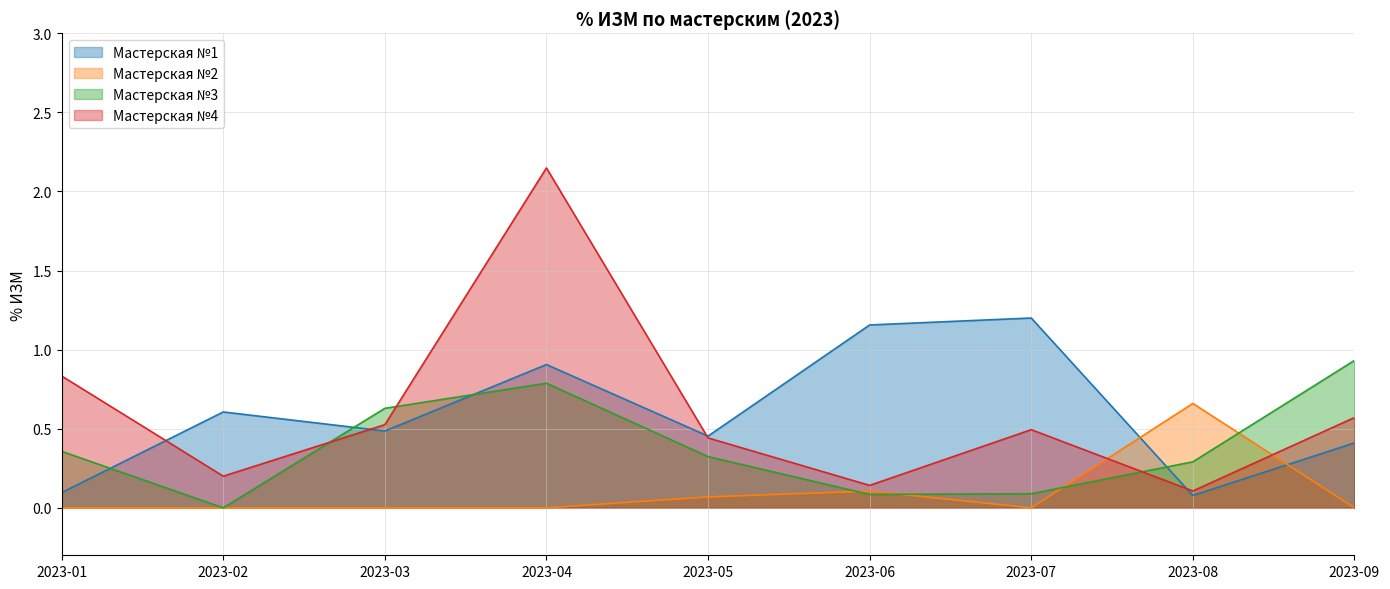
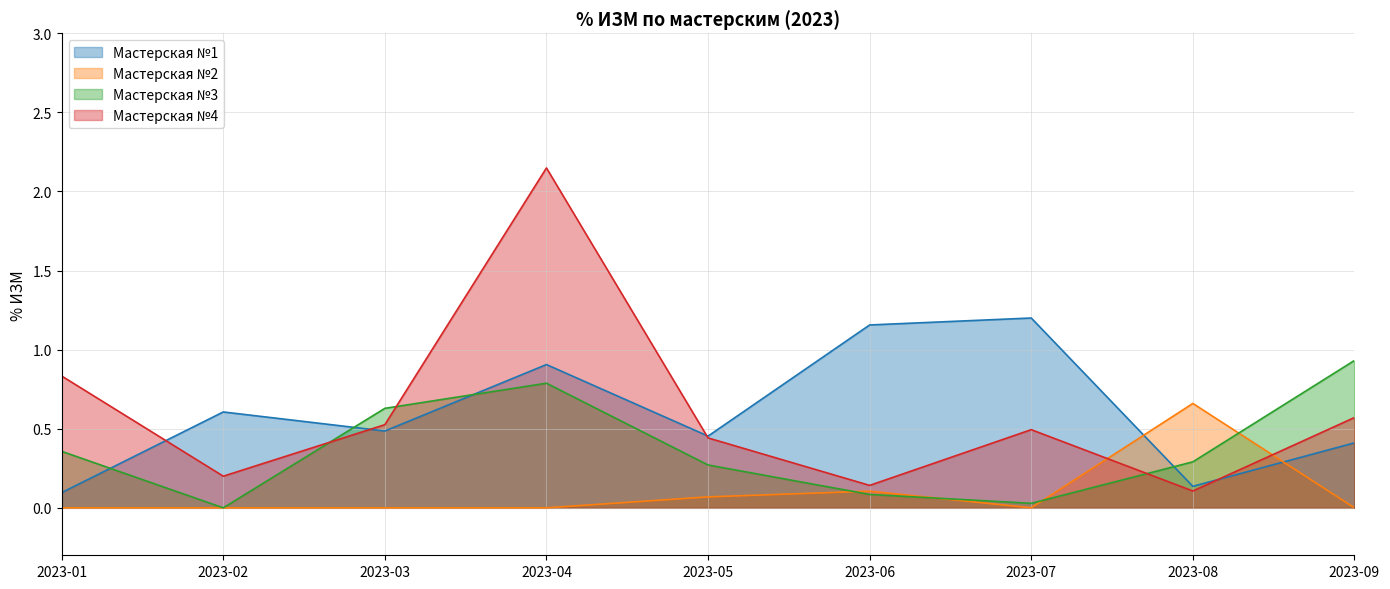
Мастерская №3, 2023-05: 0.32 -> 0.27
Мастерская №3, 2023-07: 0.09 -> 0.03
Мастерская №1, 2023-08: 0.08 -> 0.14
